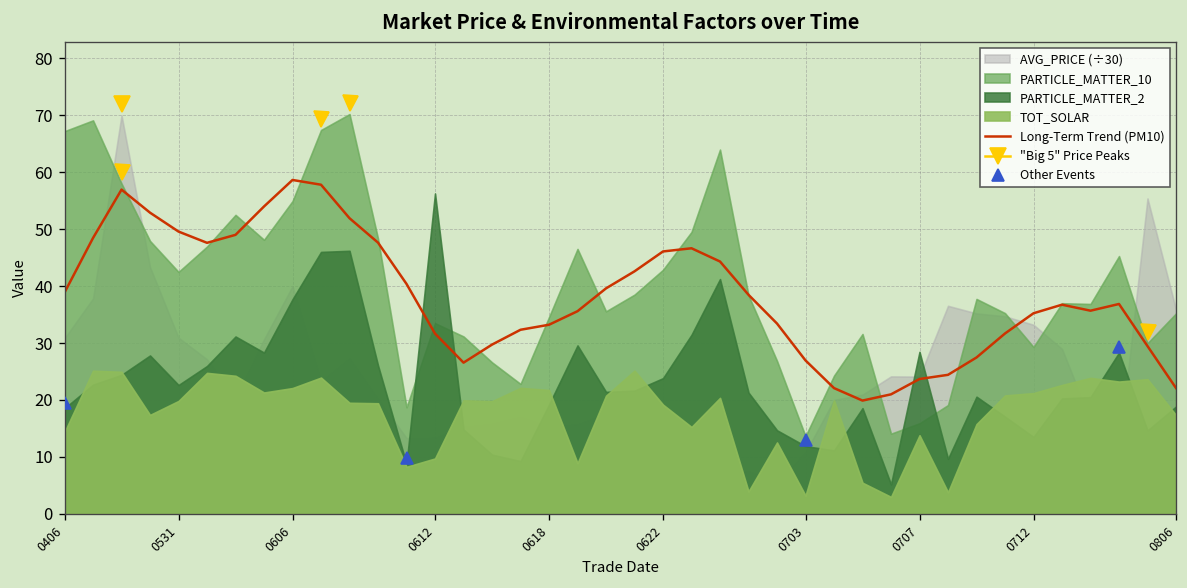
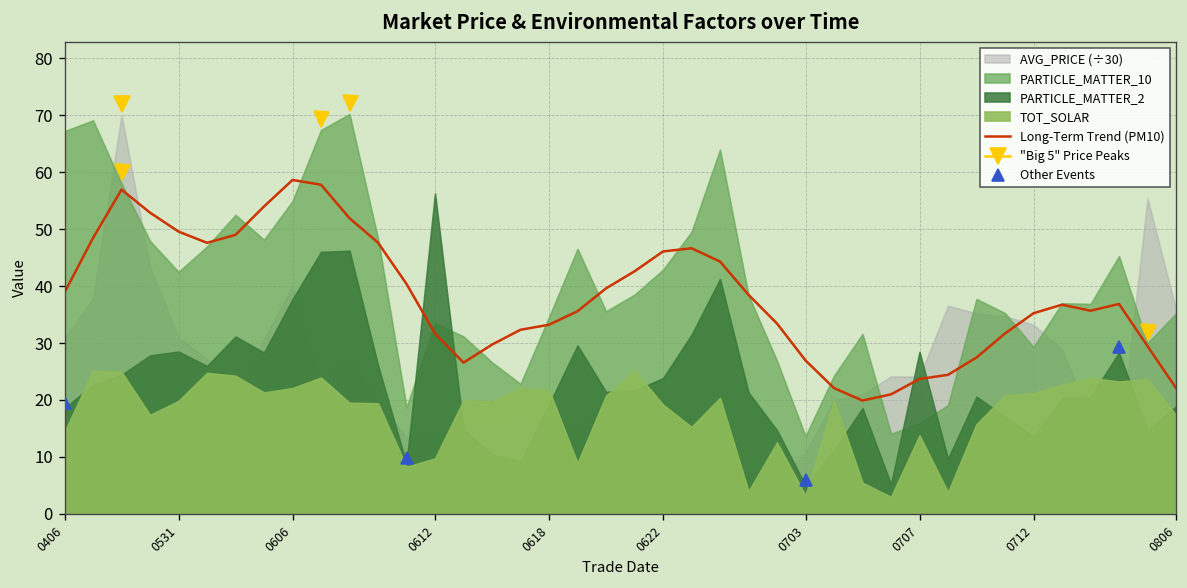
PARTICLE_MATTER_2, 0531: 23 -> 28
PARTICLE_MATTER_2, 0703: 12 -> 5
